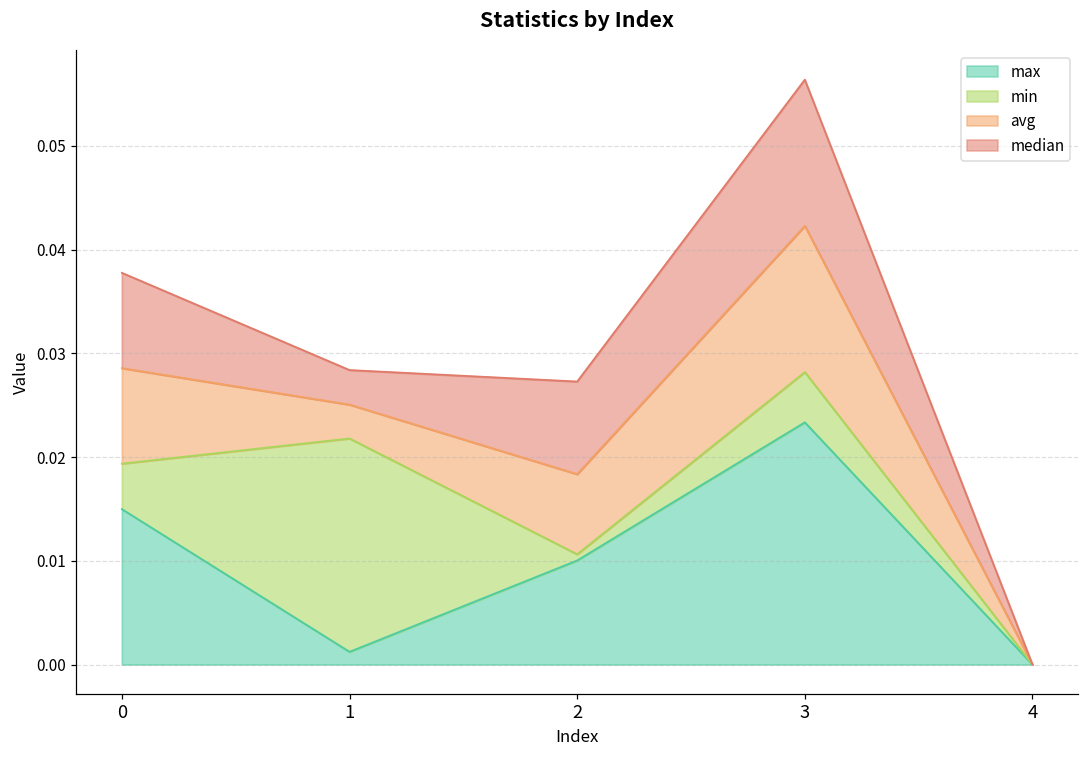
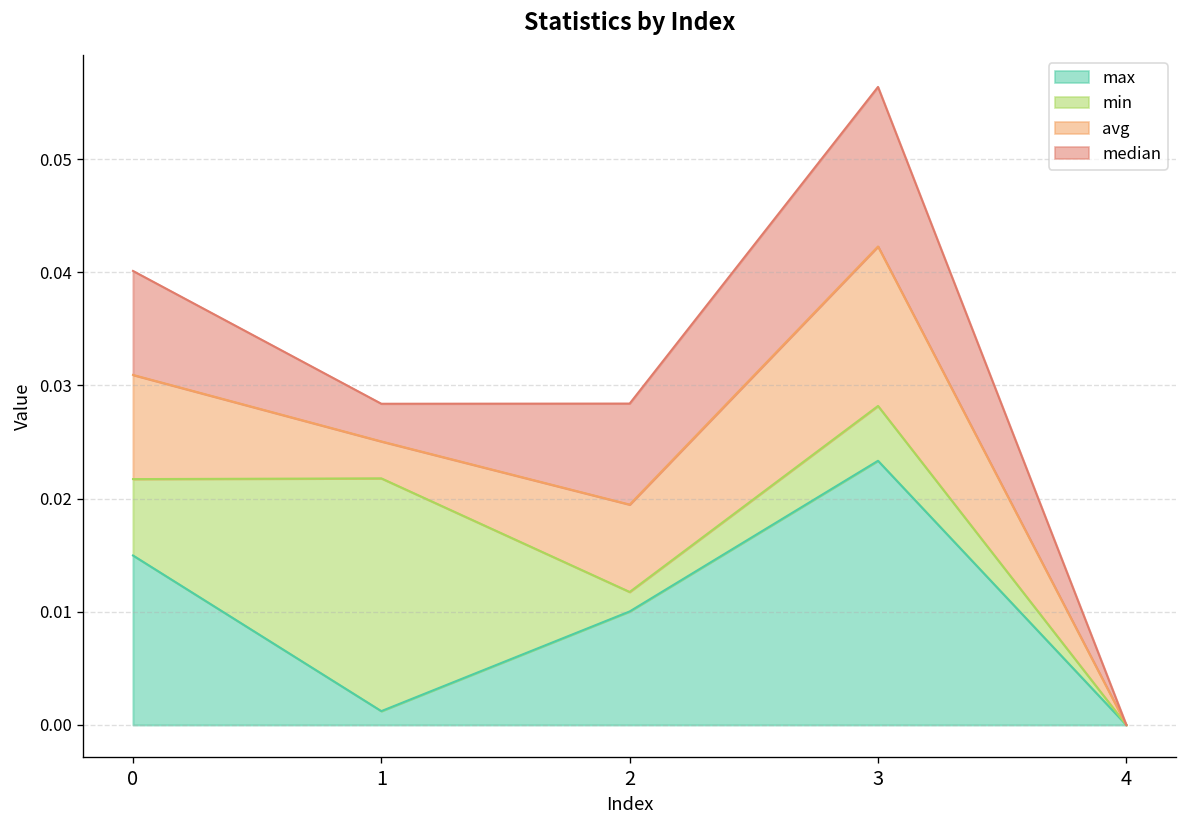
min, 0: 0.004 -> 0.007
min, 2: 0.001 -> 0.002
